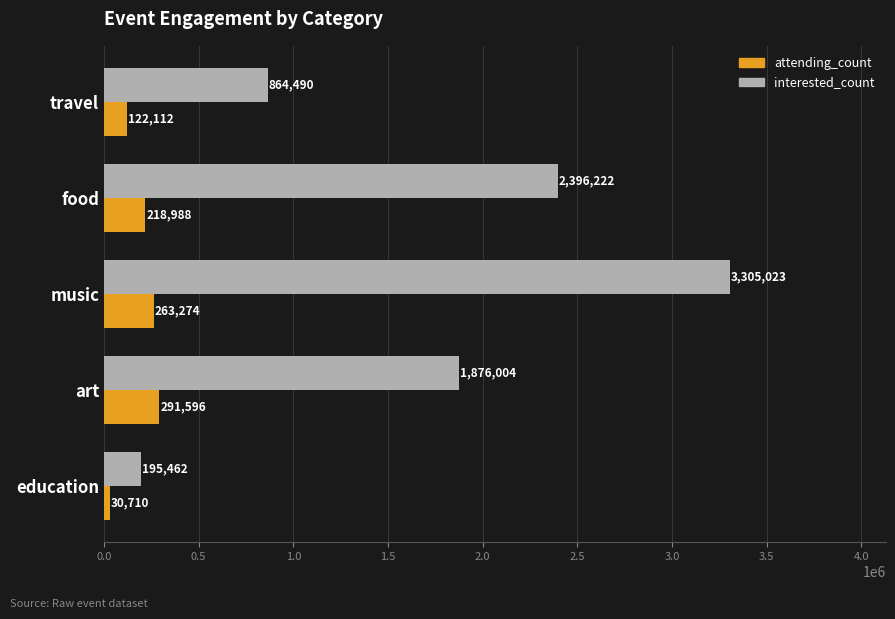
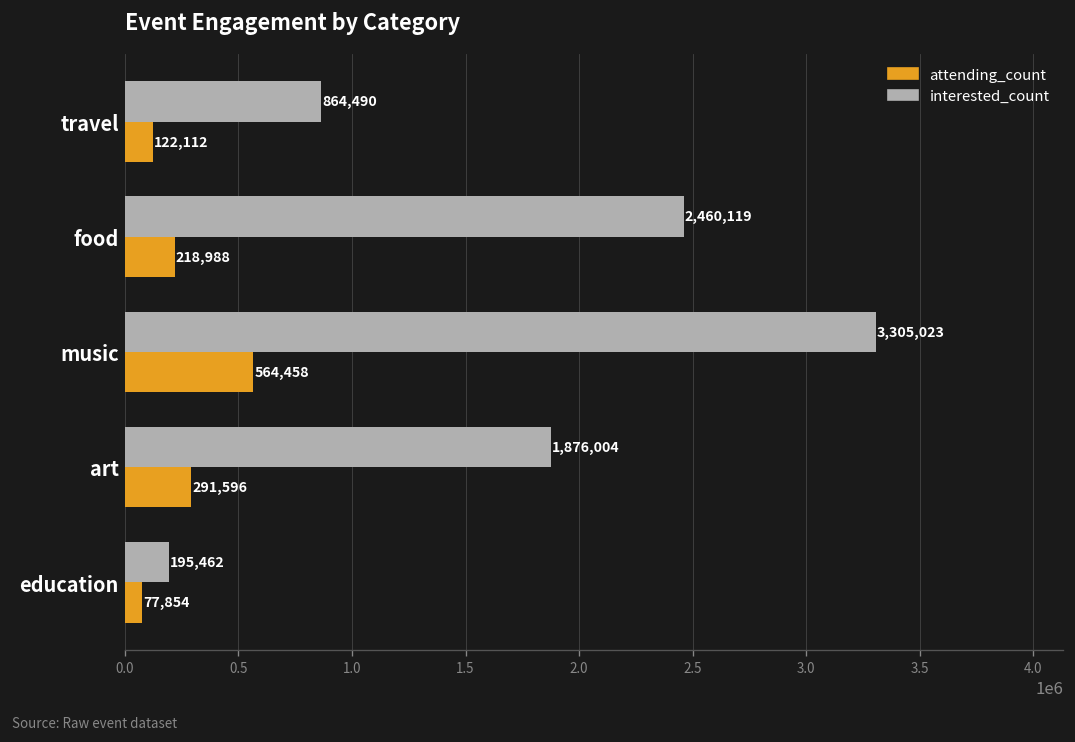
interested_count, food: 2,396,222 -> 2,460,119
attending_count, music: 263,274 -> 564,458
attending_count, education: 30,710 -> 77,854
